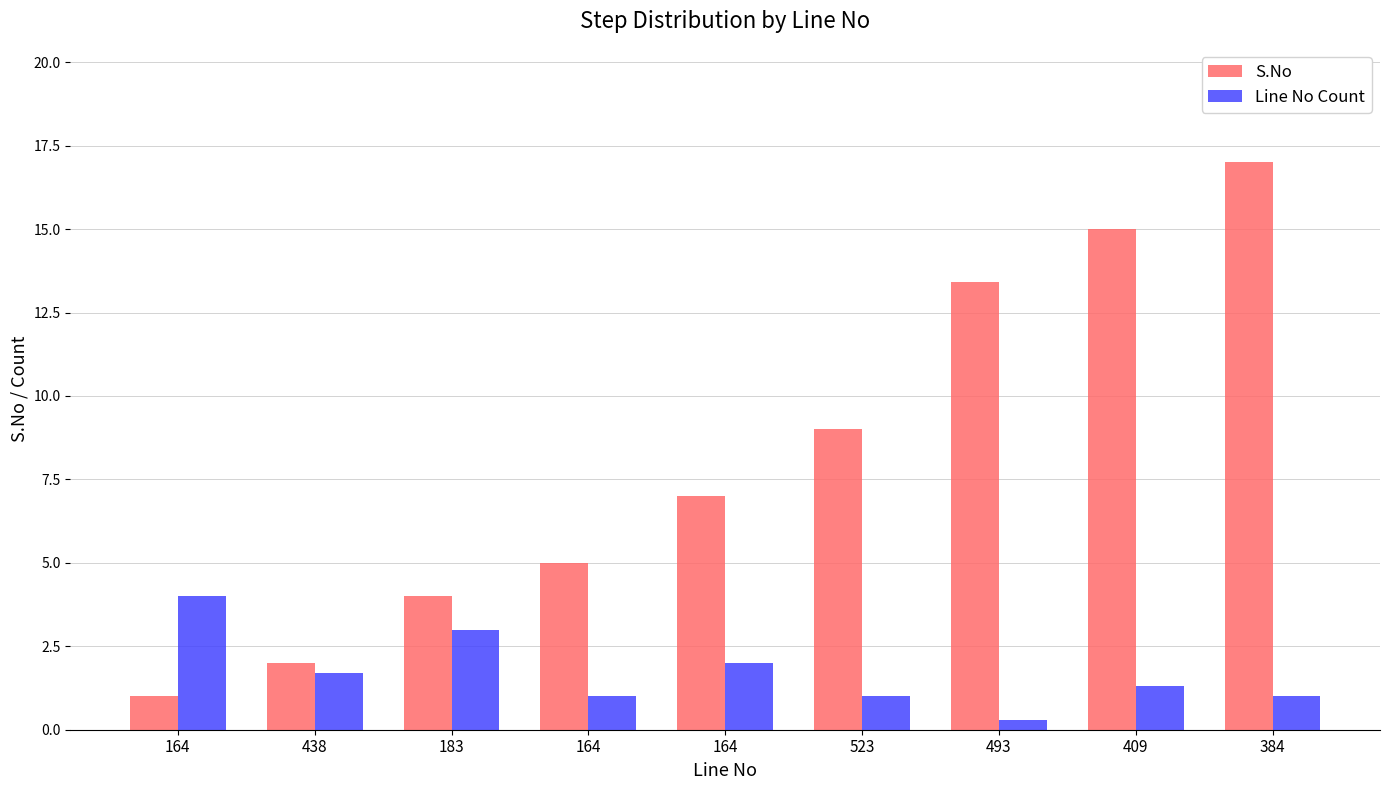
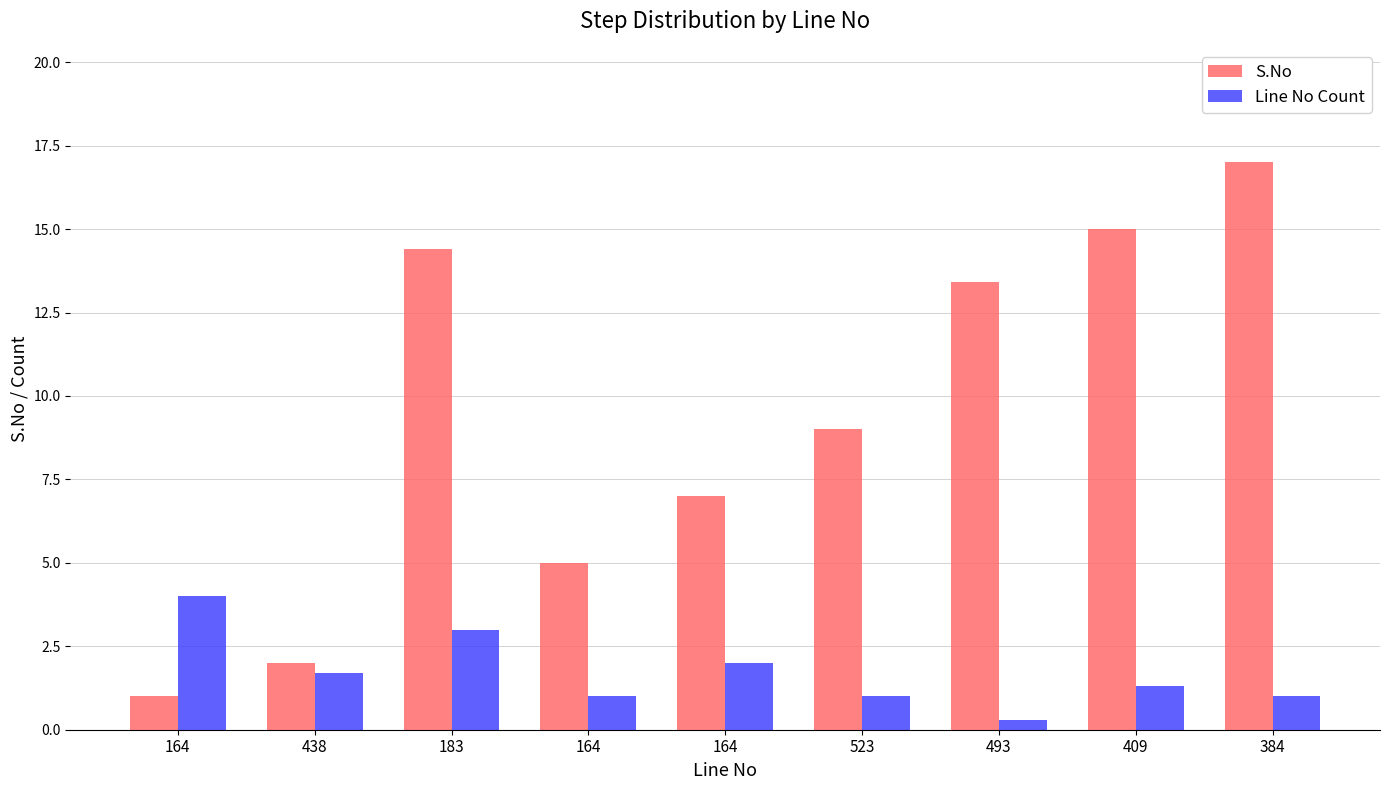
S.No, 183: 4.0 -> 14.4
